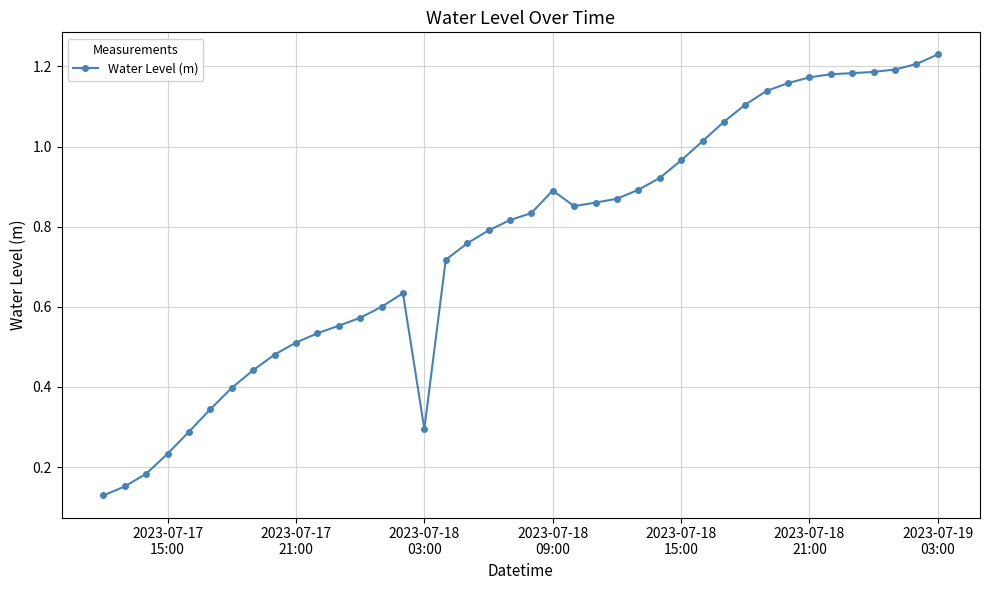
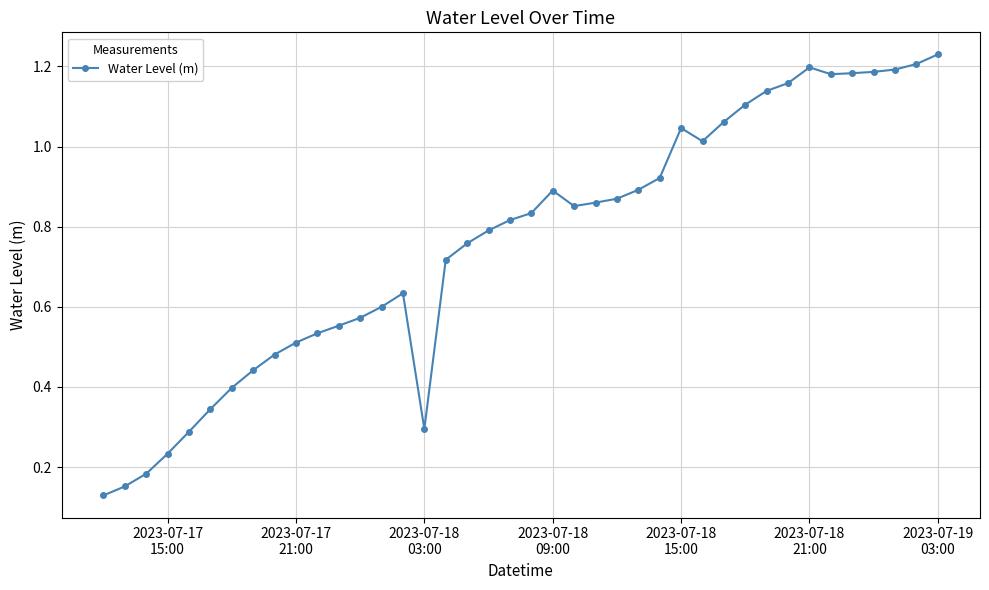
2023-07-18 15:00: 0.97 -> 1.05
2023-07-18 21:00: 1.17 -> 1.20
